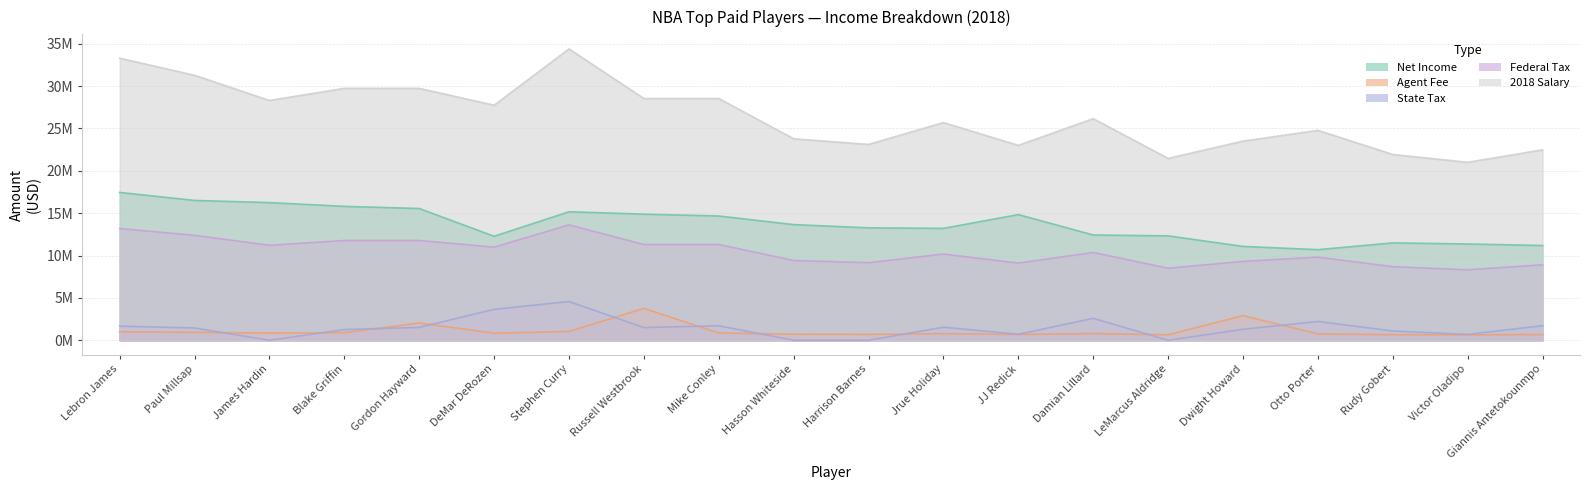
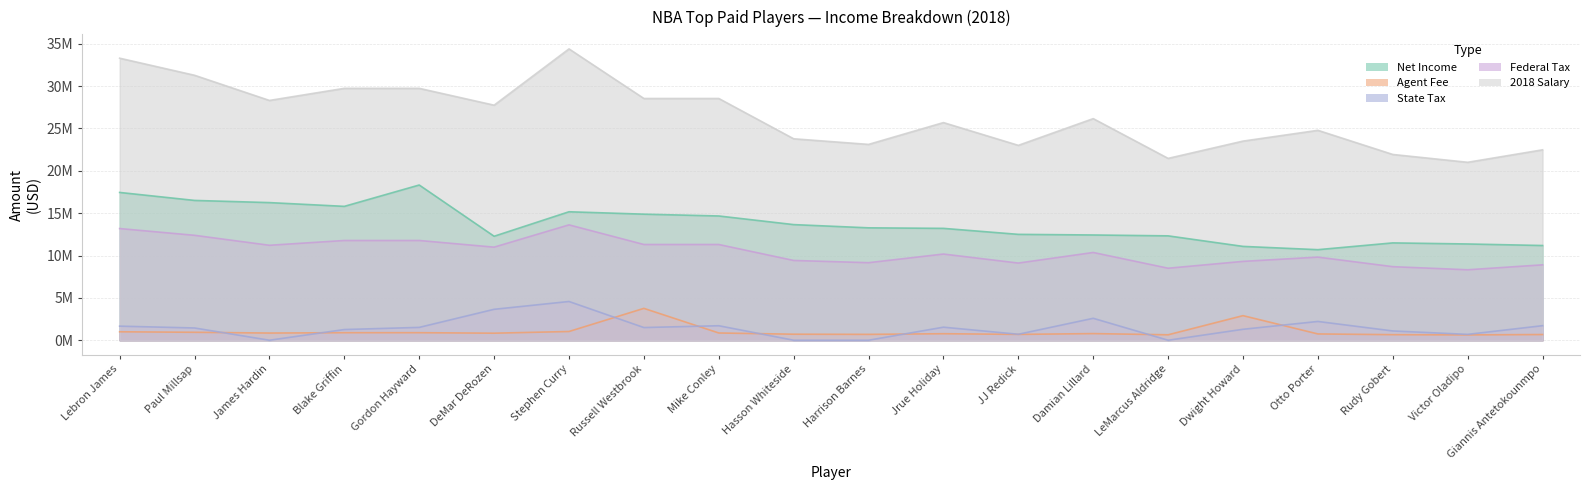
Net Income, Gordon Hayward: 16000000 -> 18000000
Agent Fee, Gordon Hayward: 2000000 -> 1000000
Net Income, JJ Redick: 15000000 -> 12000000
